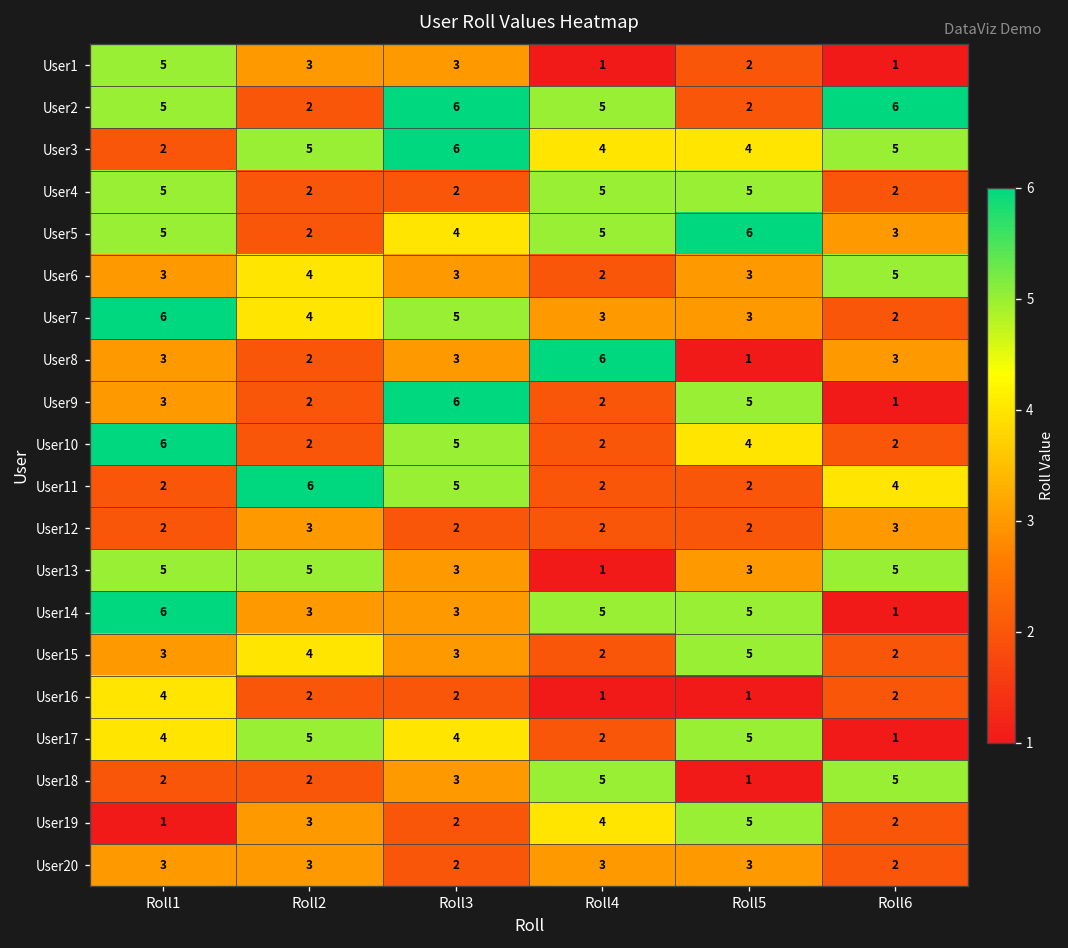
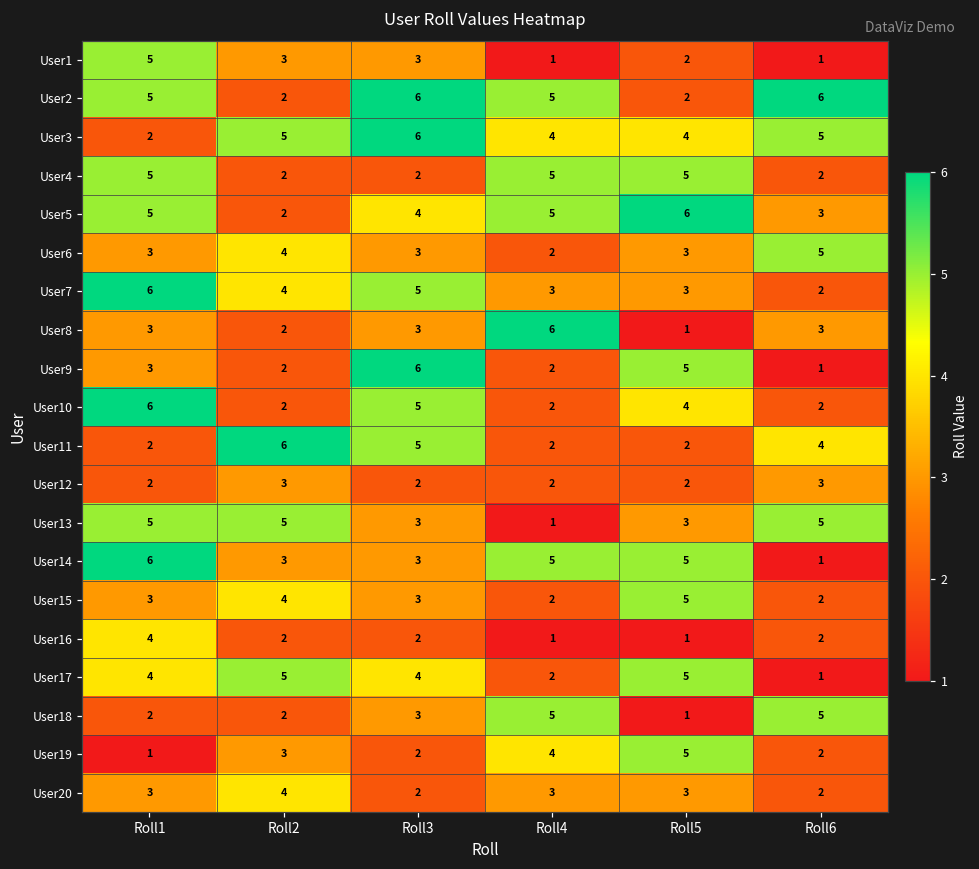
User20, Roll2: 3 -> 4
